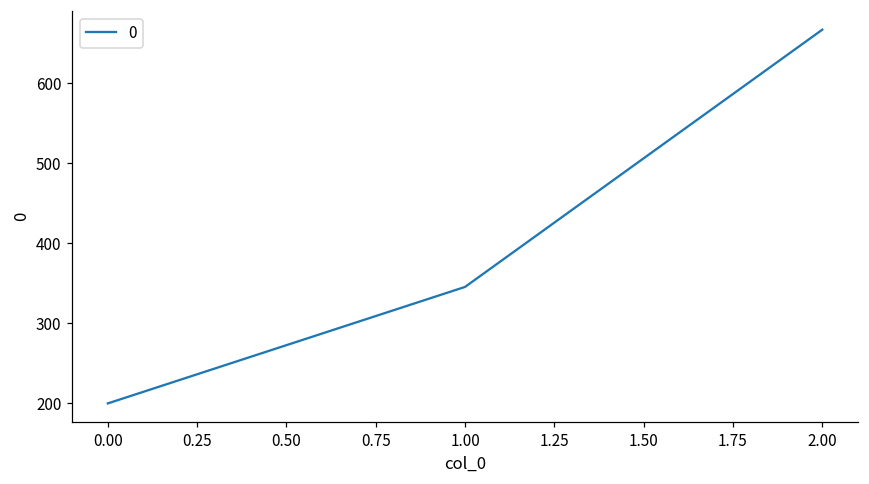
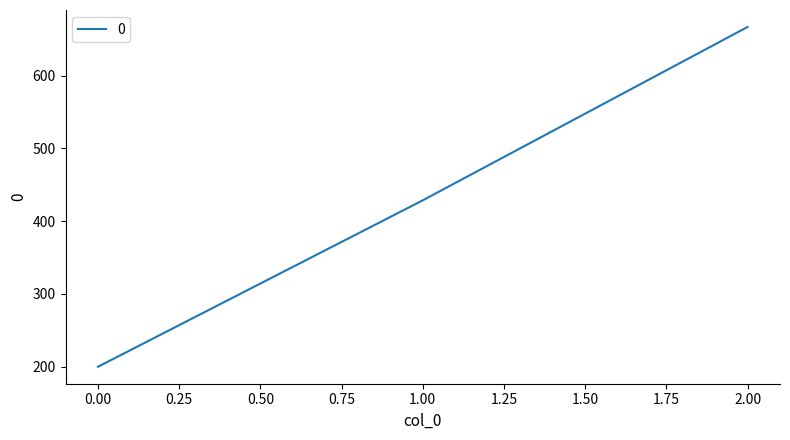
1.00: 350 -> 430
